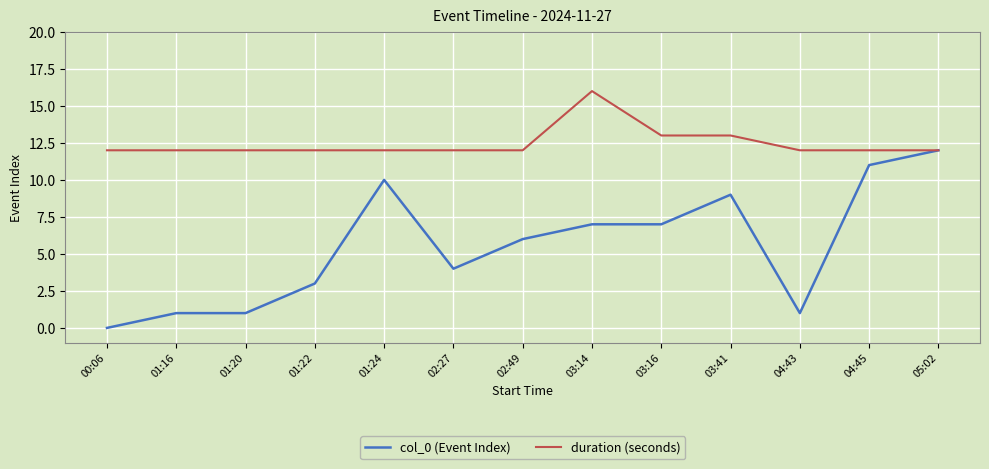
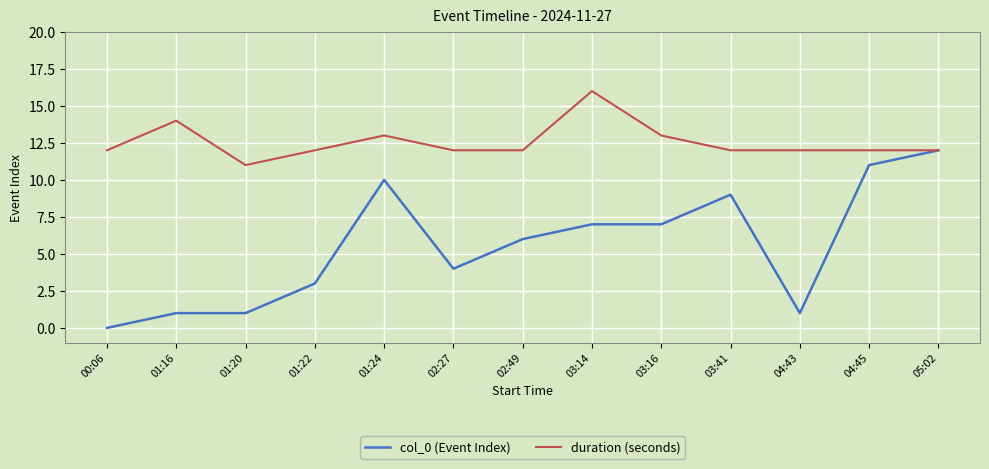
duration (seconds), 01:16: 12 -> 14
duration (seconds), 01:20: 12 -> 11
duration (seconds), 01:24: 12 -> 13
duration (seconds), 03:41: 13 -> 12
